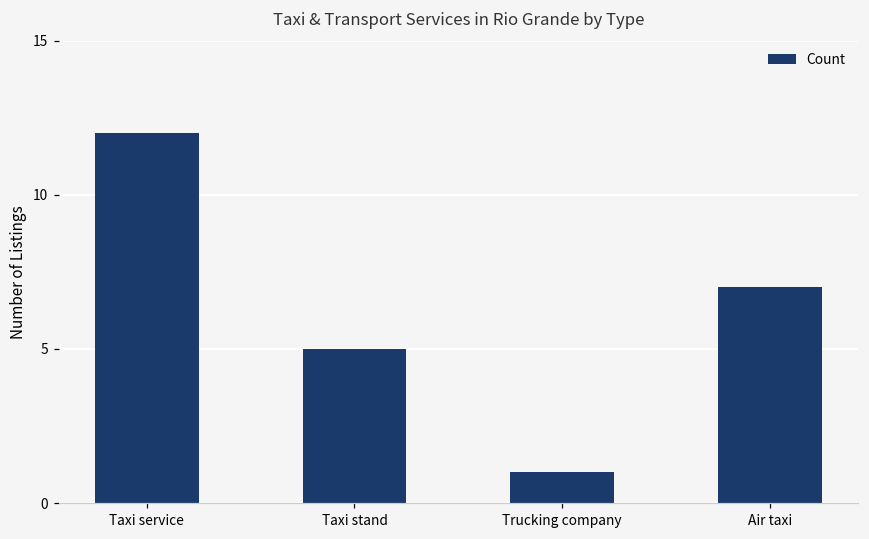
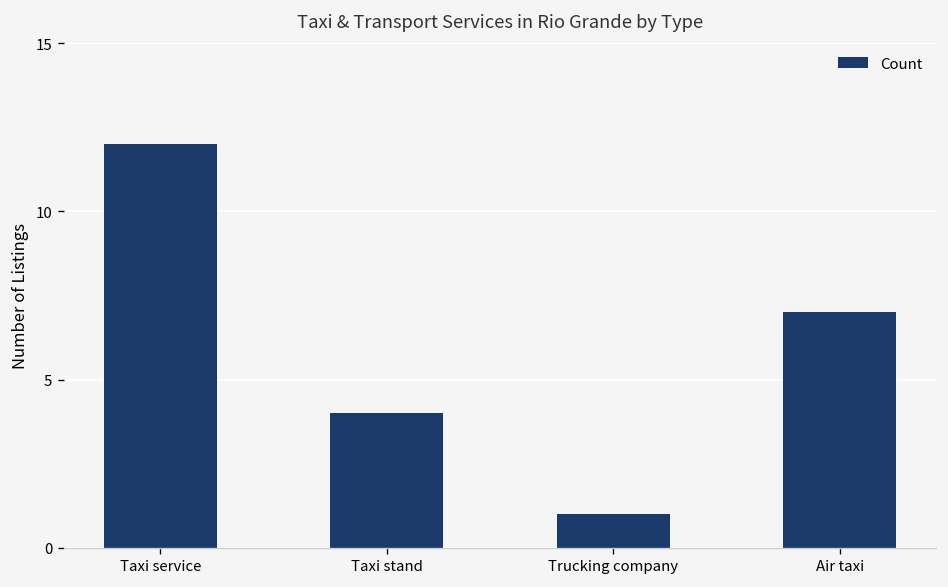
Taxi stand: 5 -> 4
